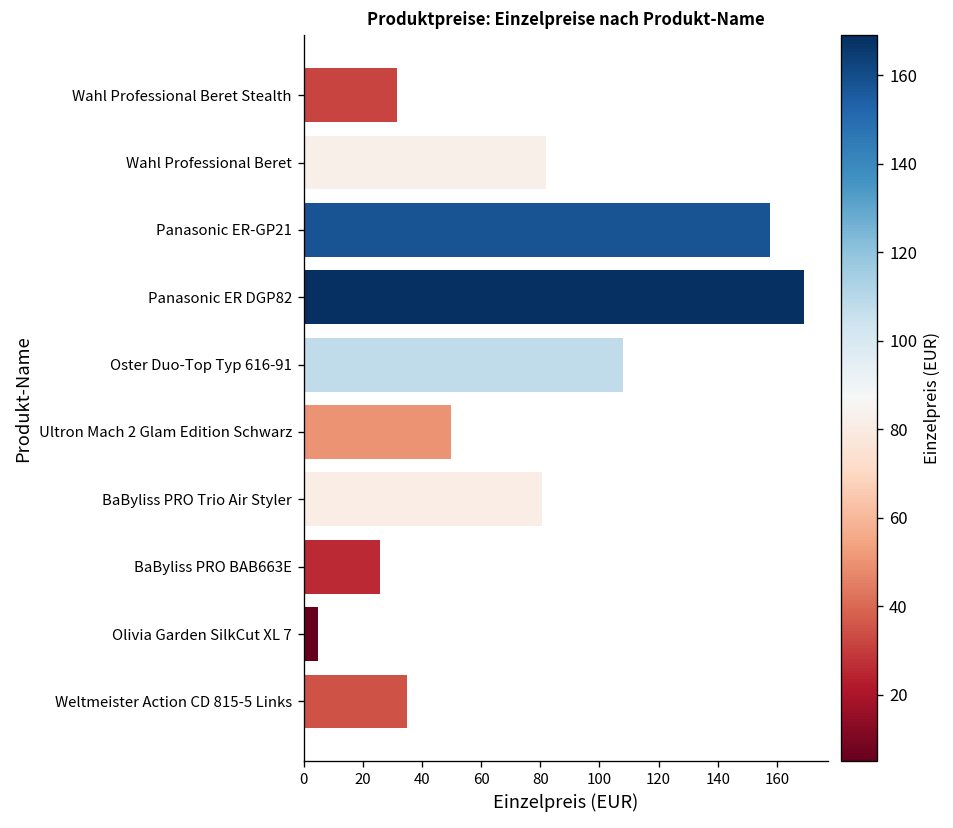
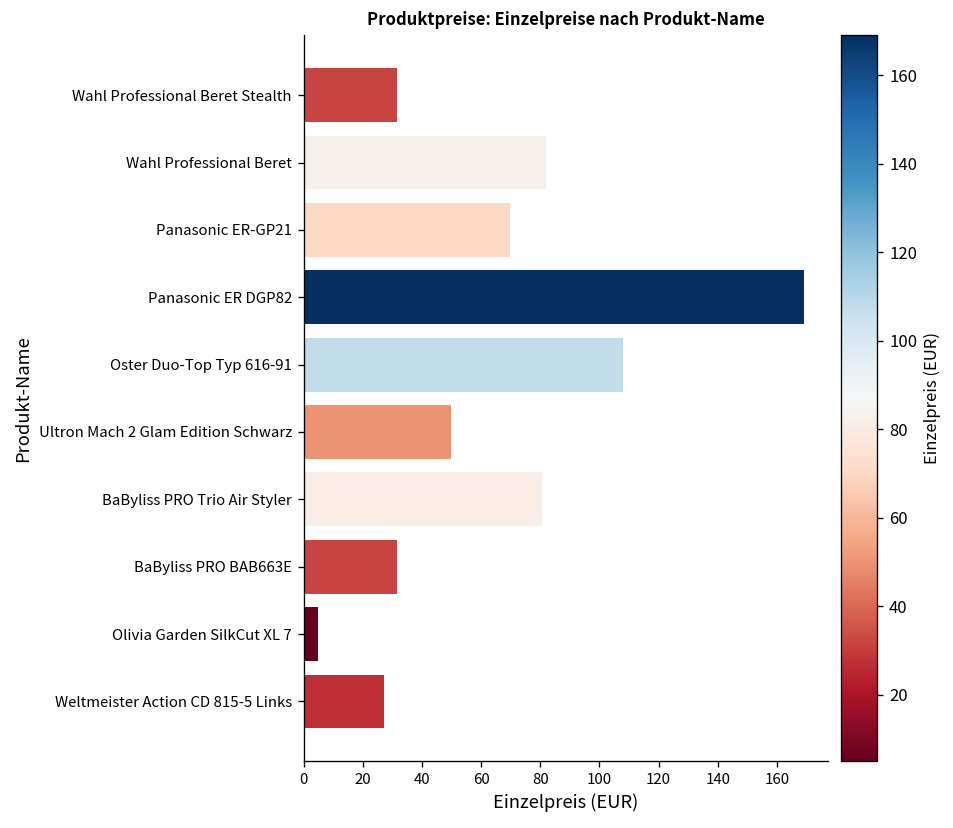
Panasonic ER-GP21: 158 -> 70
BaByliss PRO BAB663E: 26 -> 31
Weltmeister Action CD 815-5 Links: 35 -> 27
